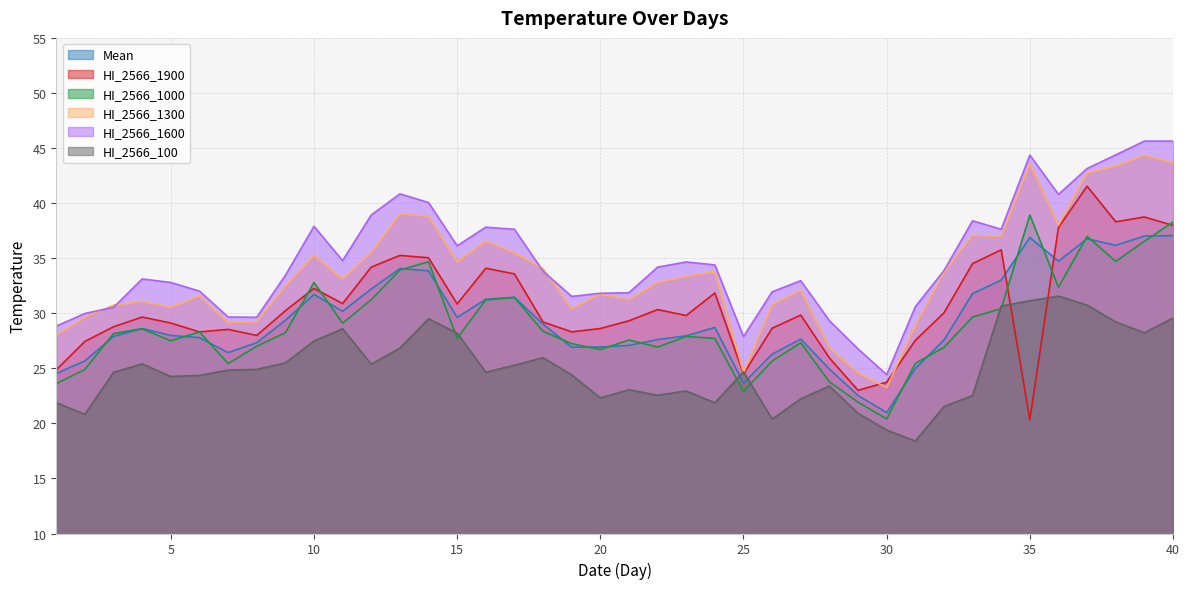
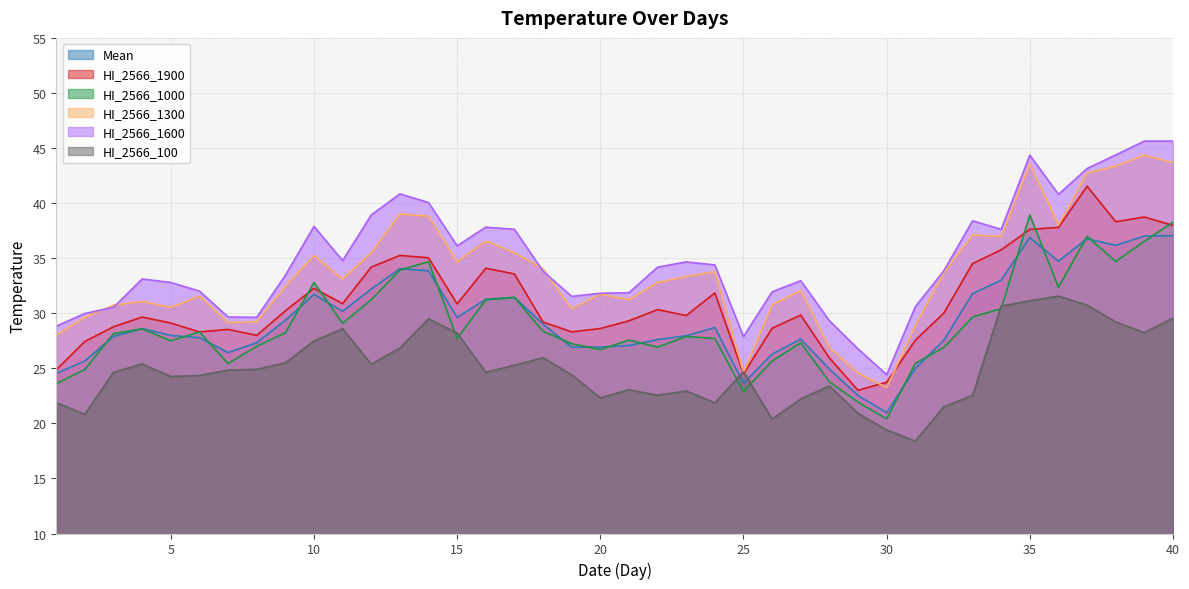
HI_2566_1900, 35: 20.3 -> 37.6
